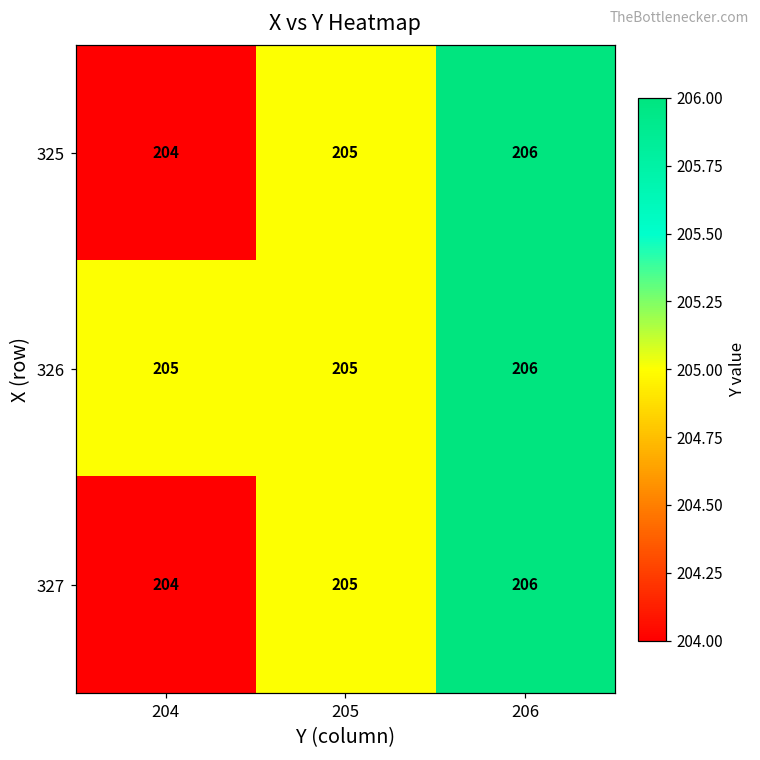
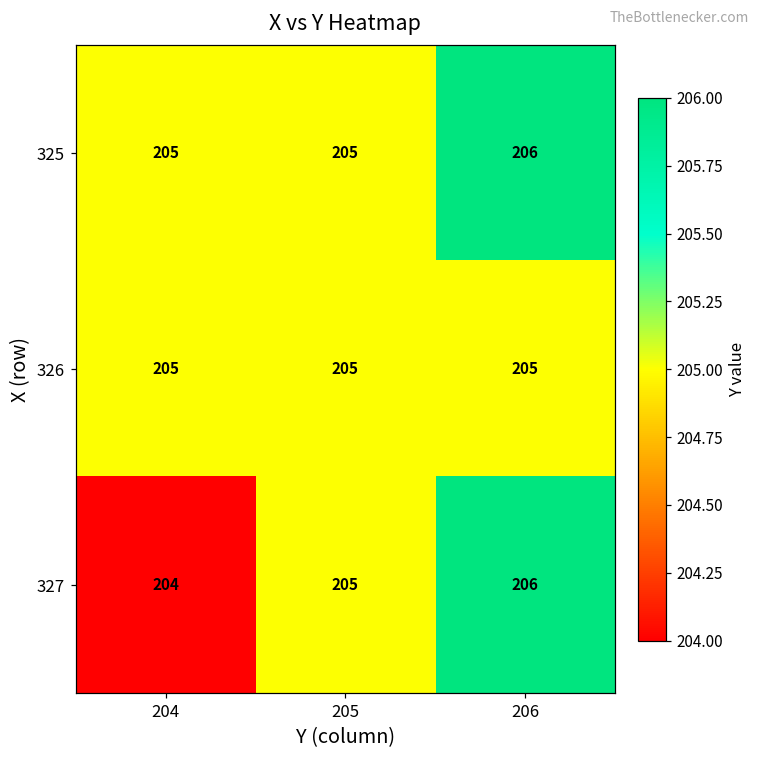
325, 204: 204 -> 205
326, 206: 206 -> 205
